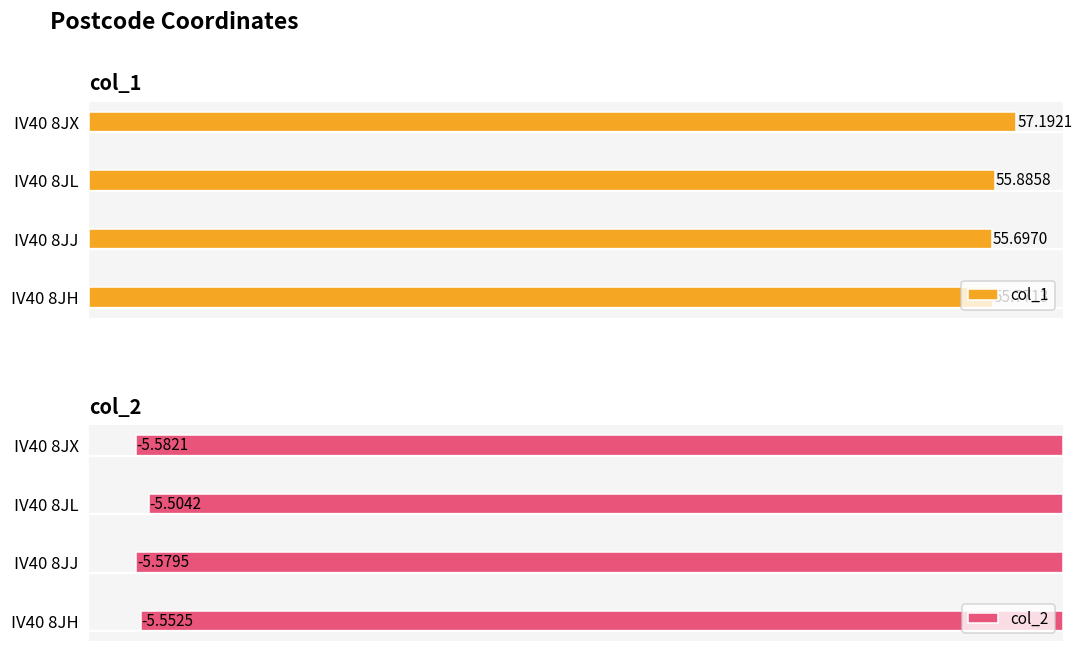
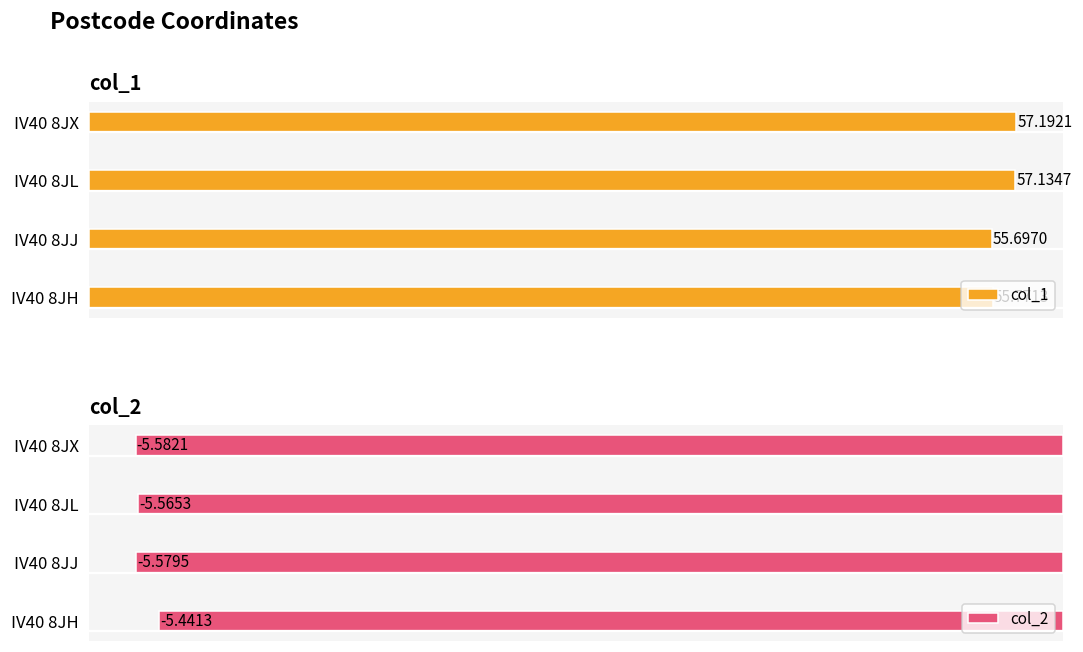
col_1, IV40 8JL: 55.8858 -> 57.1347
col_2, IV40 8JL: -5.5042 -> -5.5653
col_2, IV40 8JH: -5.5525 -> -5.4413
